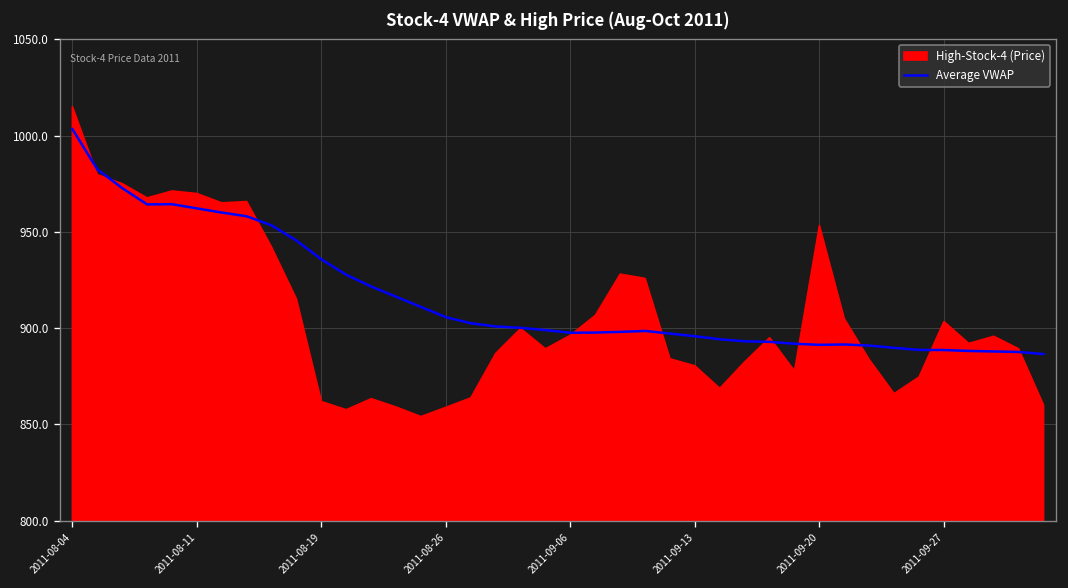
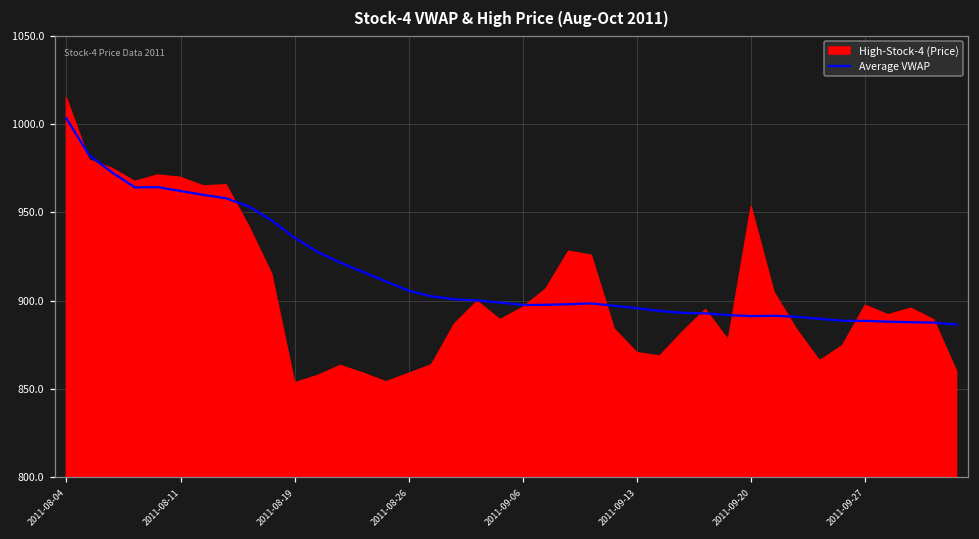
High-Stock-4 (Price), 2011-08-19: 862 -> 853
High-Stock-4 (Price), 2011-09-13: 880 -> 871
High-Stock-4 (Price), 2011-09-27: 903 -> 897
